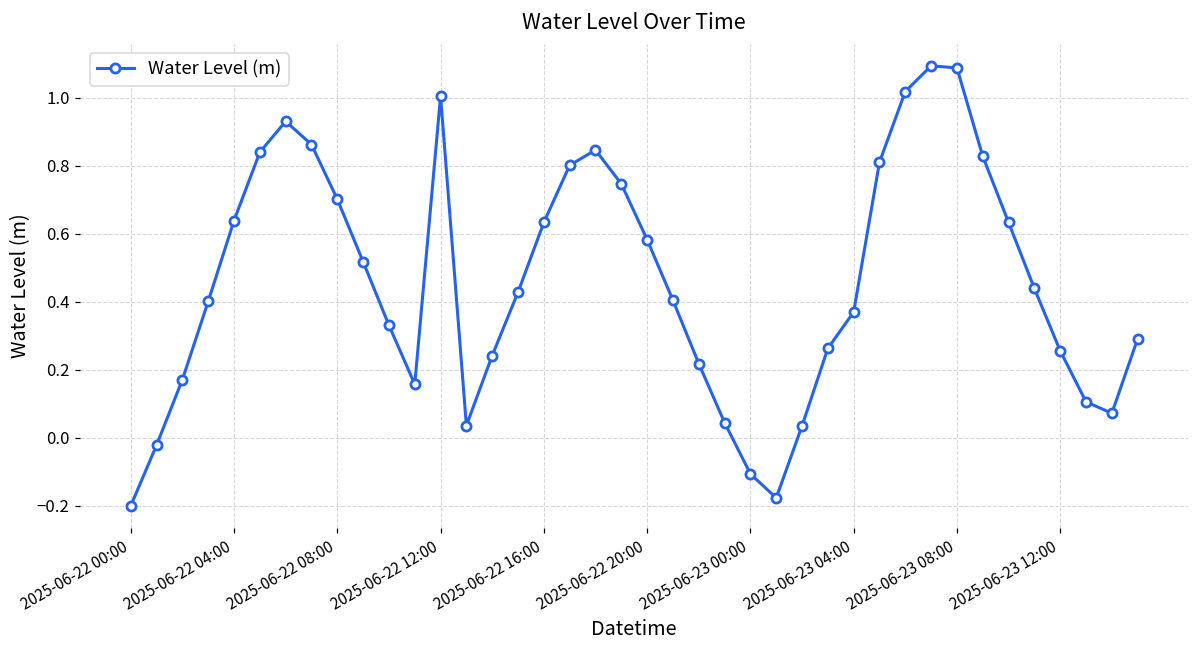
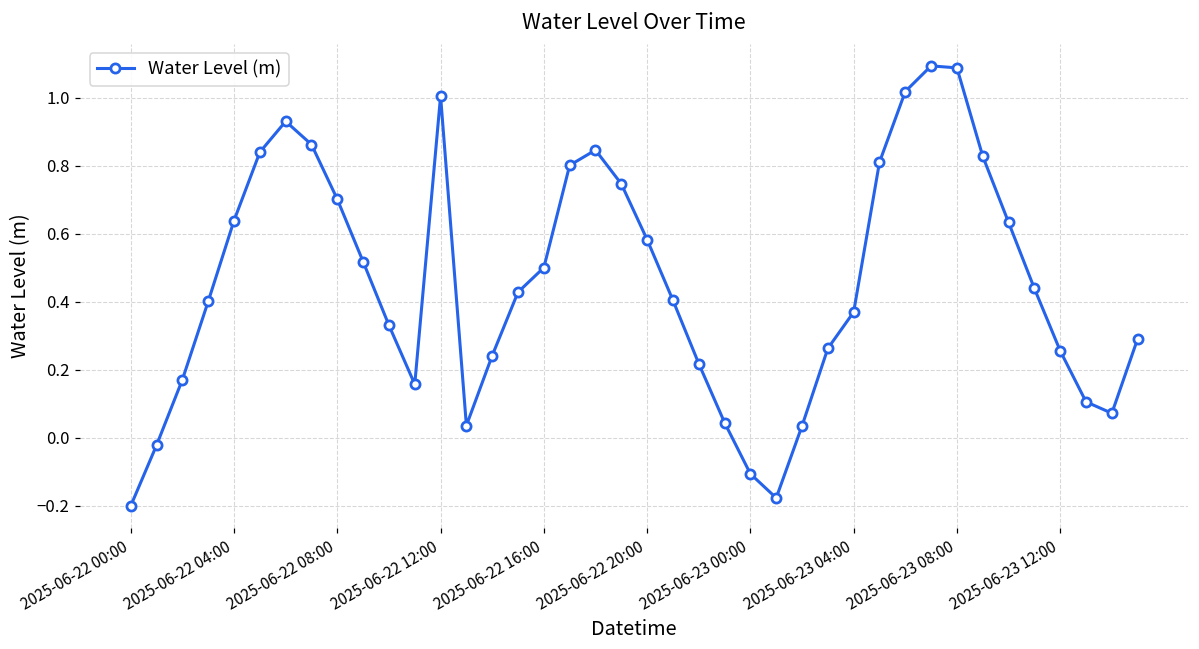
2025-06-22 16:00: 0.63 -> 0.50
